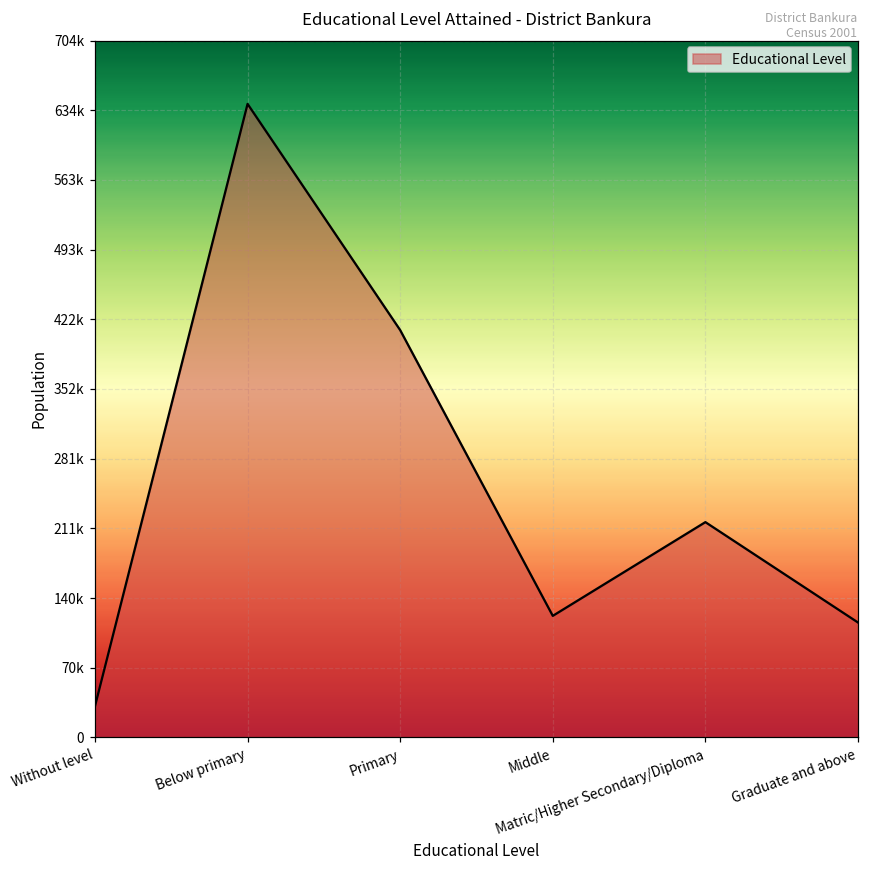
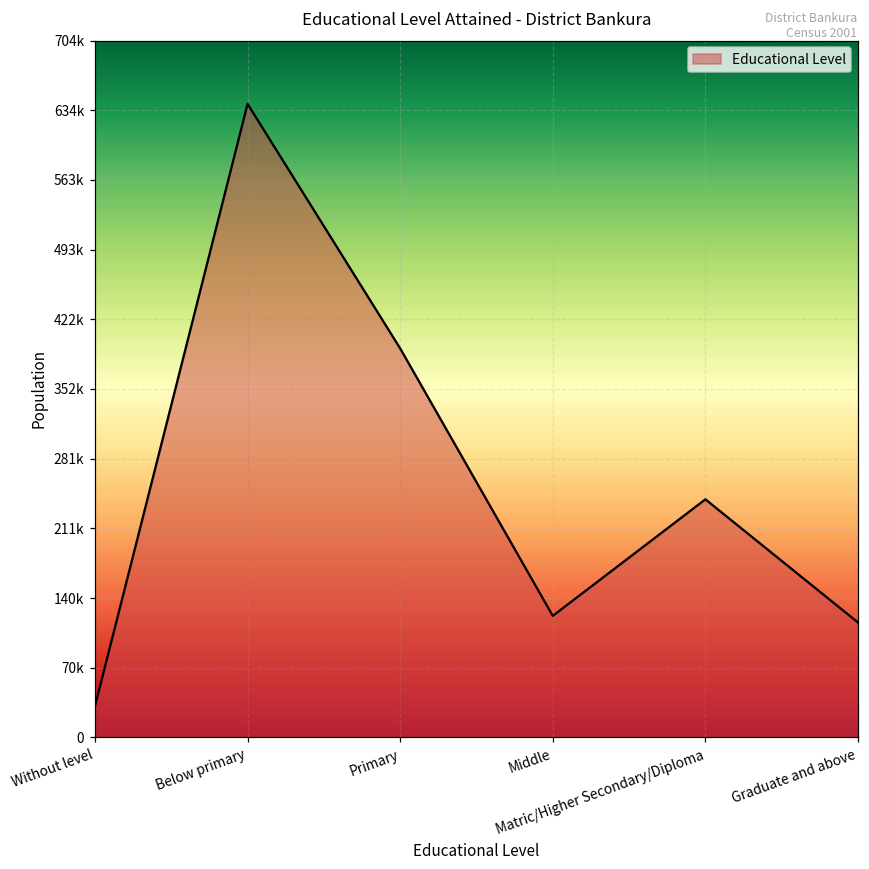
Primary: 410000 -> 390000
Matric/Higher Secondary/Diploma: 220000 -> 240000
